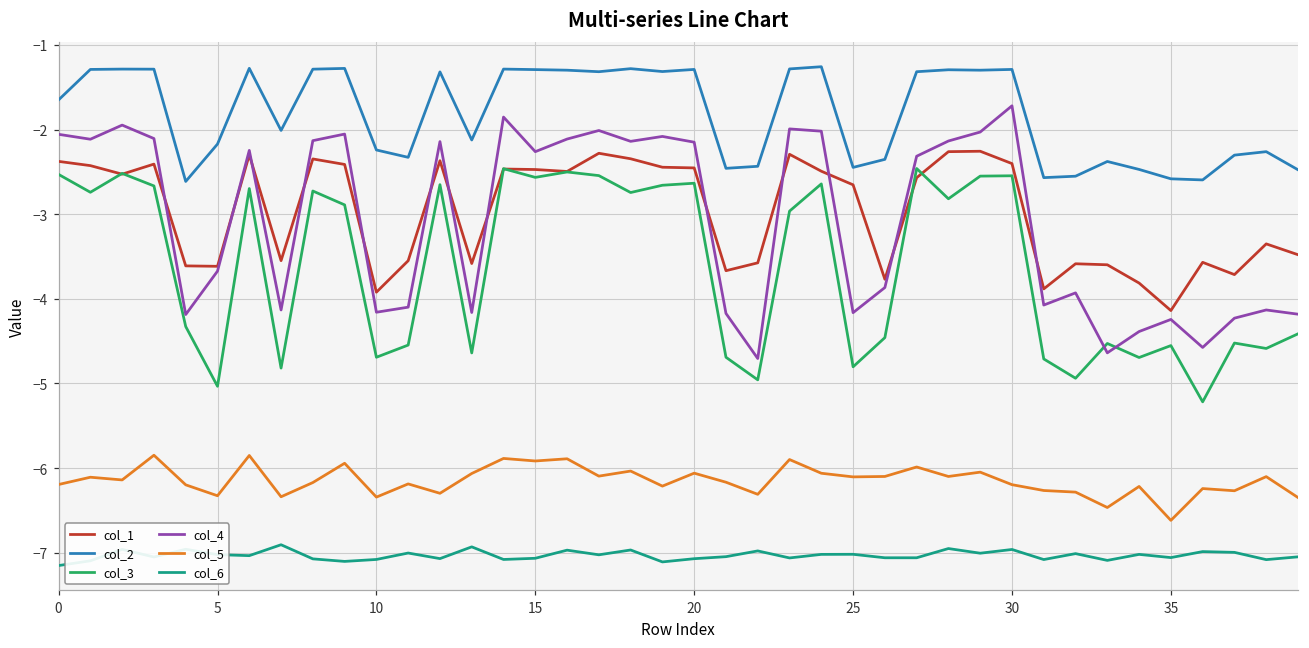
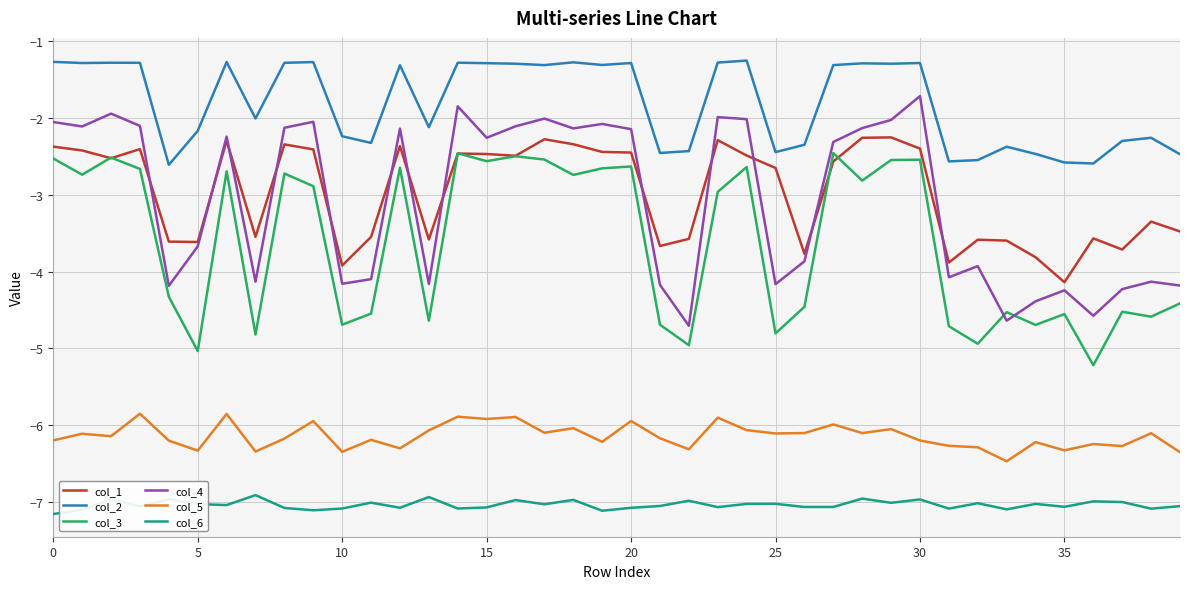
col_2, 0: -1.6 -> -1.3
col_5, 20: -6.1 -> -5.9
col_5, 35: -6.6 -> -6.3
